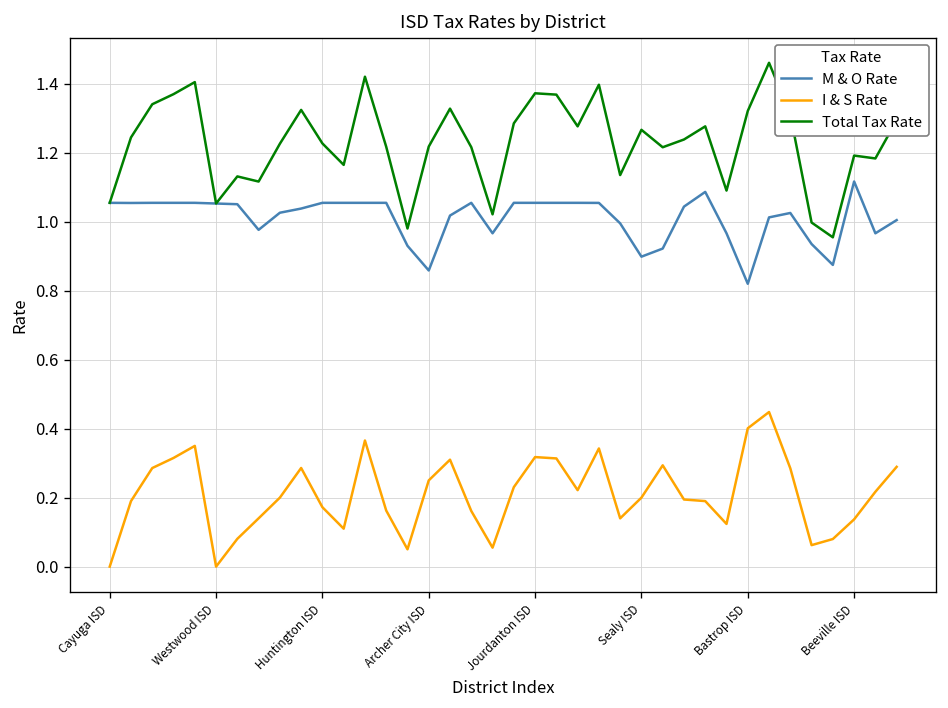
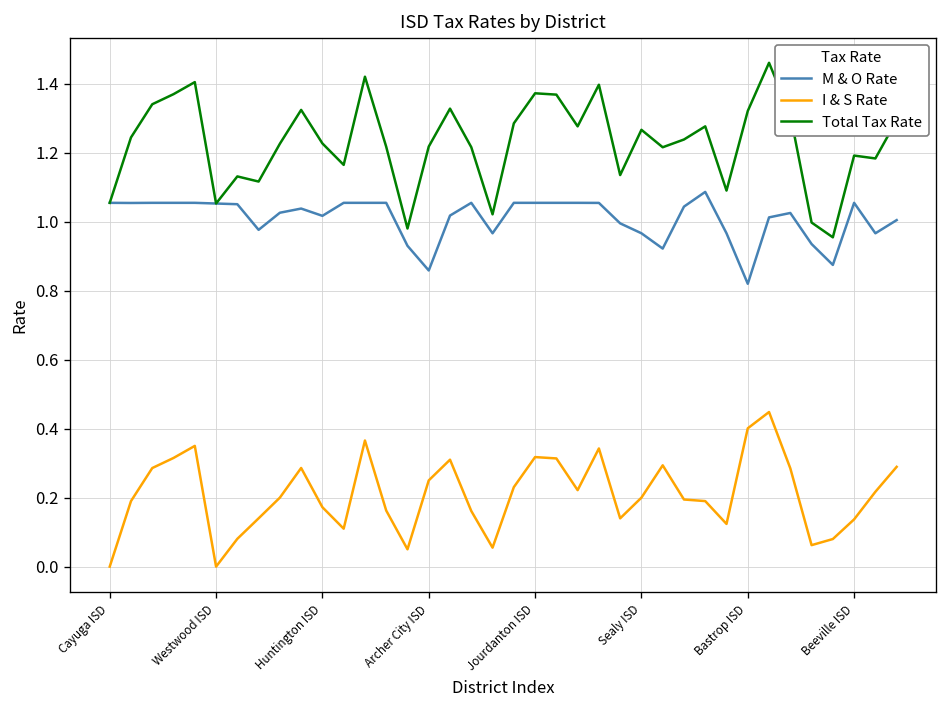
M & O Rate, Huntington ISD: 1.05 -> 1.02
M & O Rate, Sealy ISD: 0.90 -> 0.97
M & O Rate, Beeville ISD: 1.12 -> 1.05
